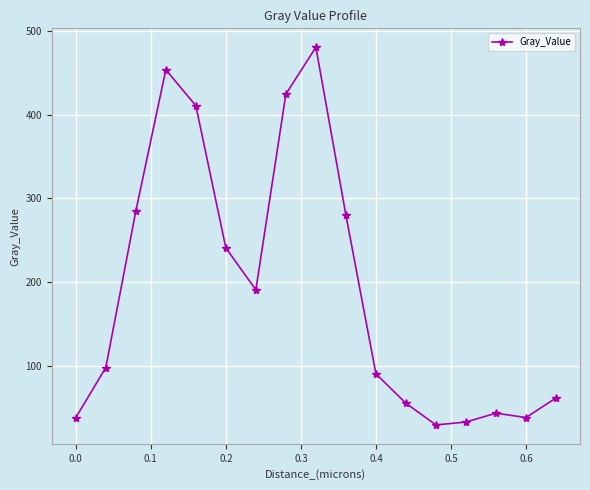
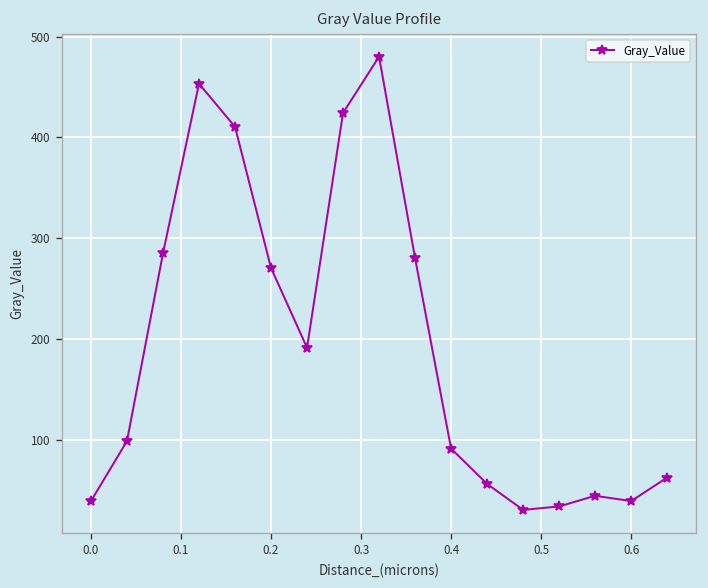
0.2: 240 -> 270
